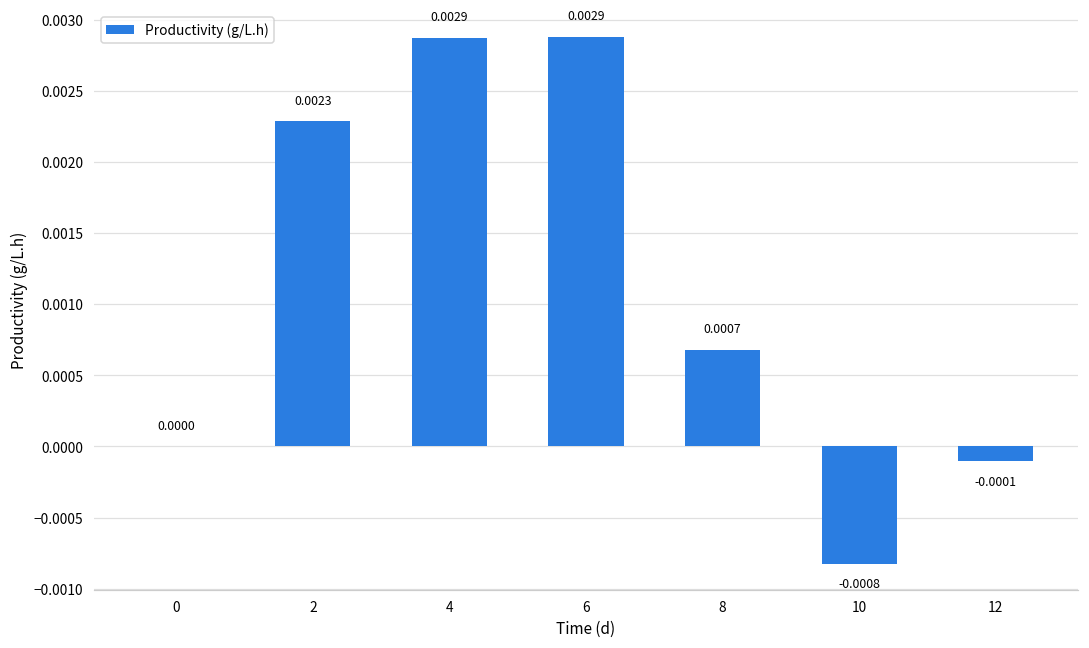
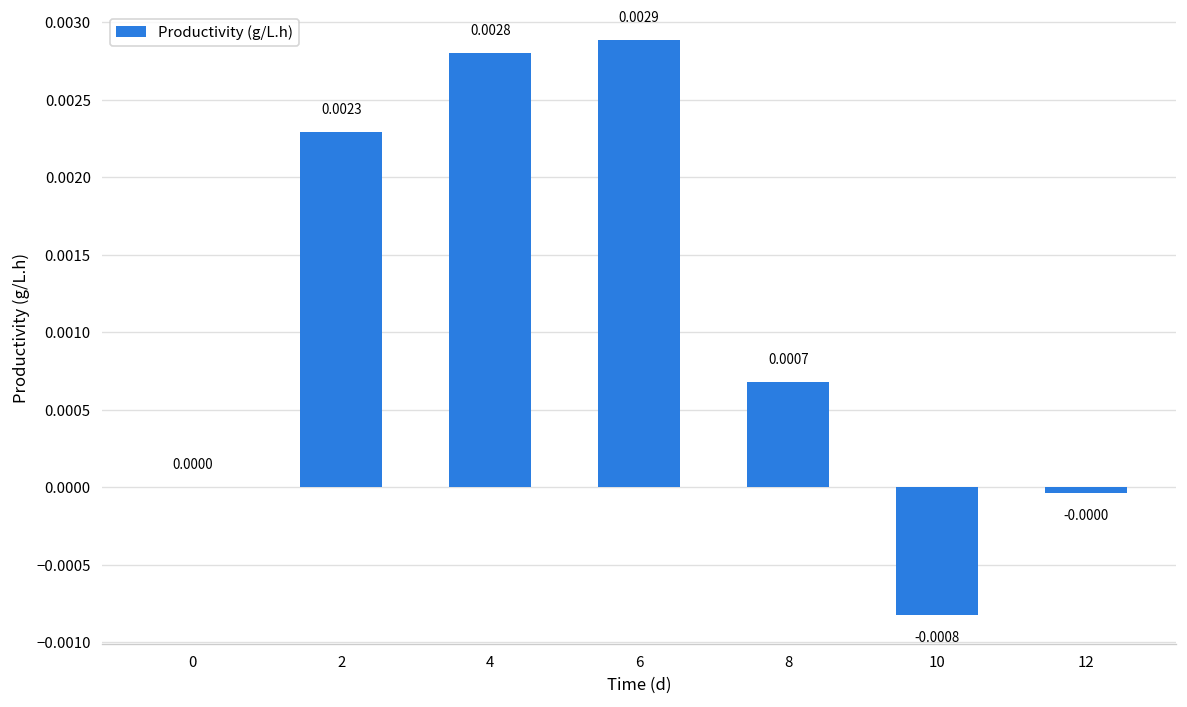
4: 0.0029 -> 0.0028
12: -0.0001 -> -0.0000
